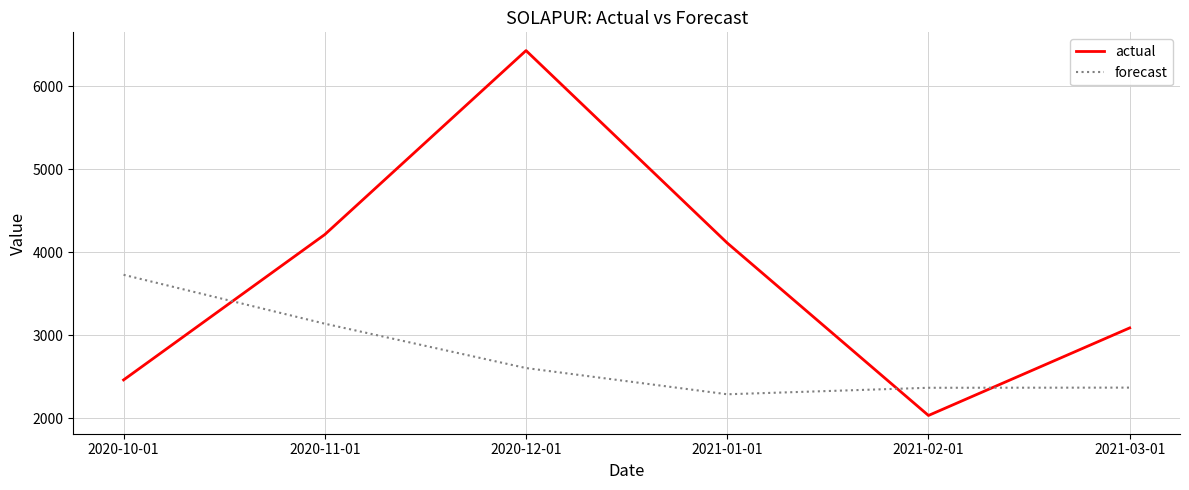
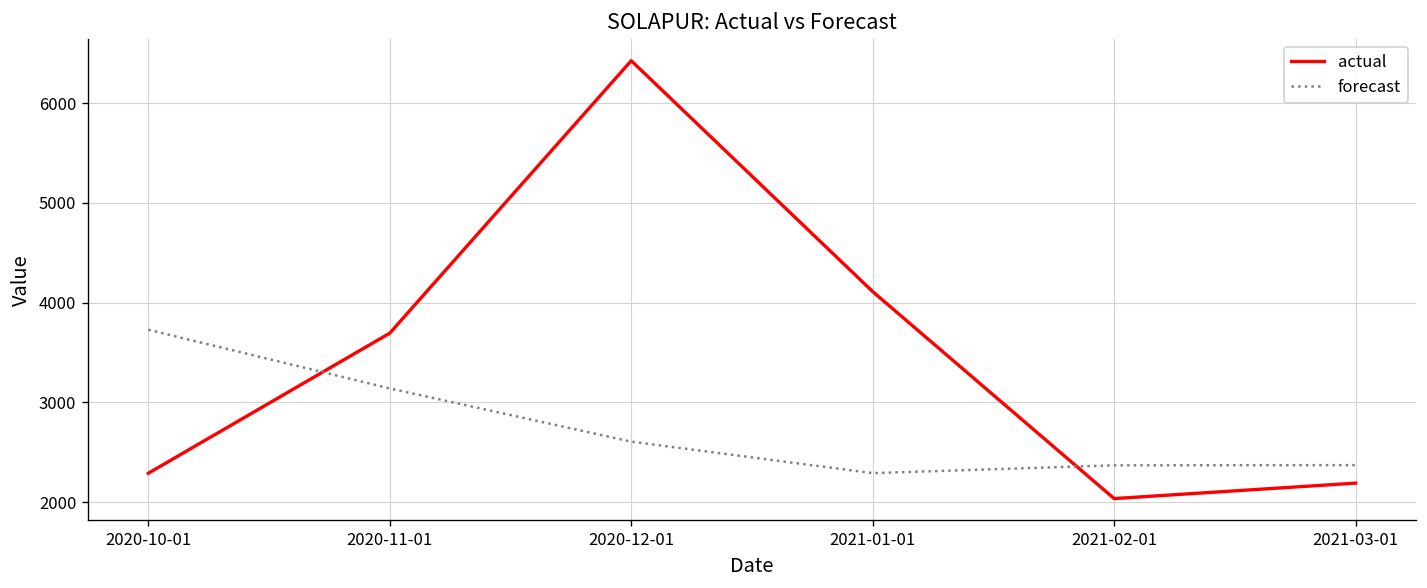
actual, 2020-10-01: 2500 -> 2300
actual, 2020-11-01: 4200 -> 3700
actual, 2021-03-01: 3100 -> 2200
